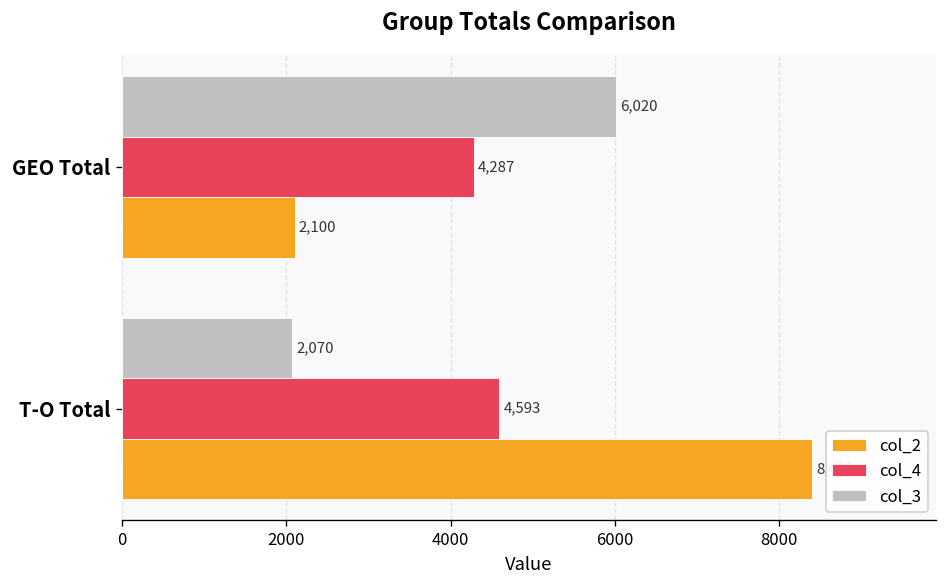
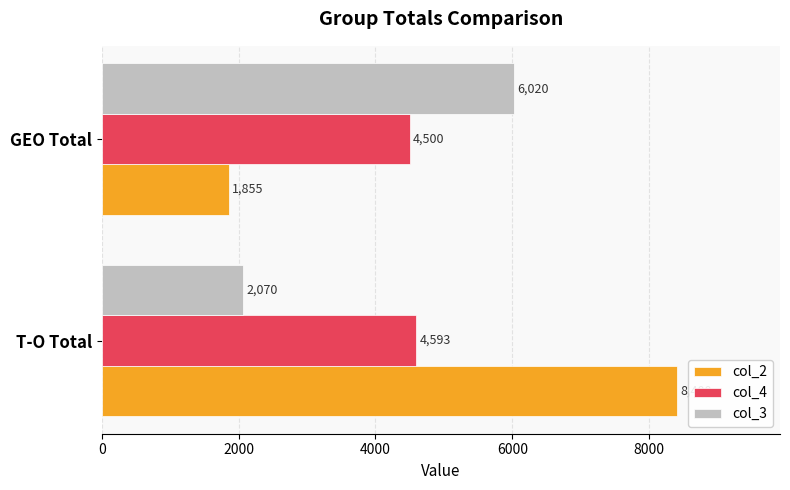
col_4, GEO Total: 4,287 -> 4,500
col_2, GEO Total: 2,100 -> 1,855
